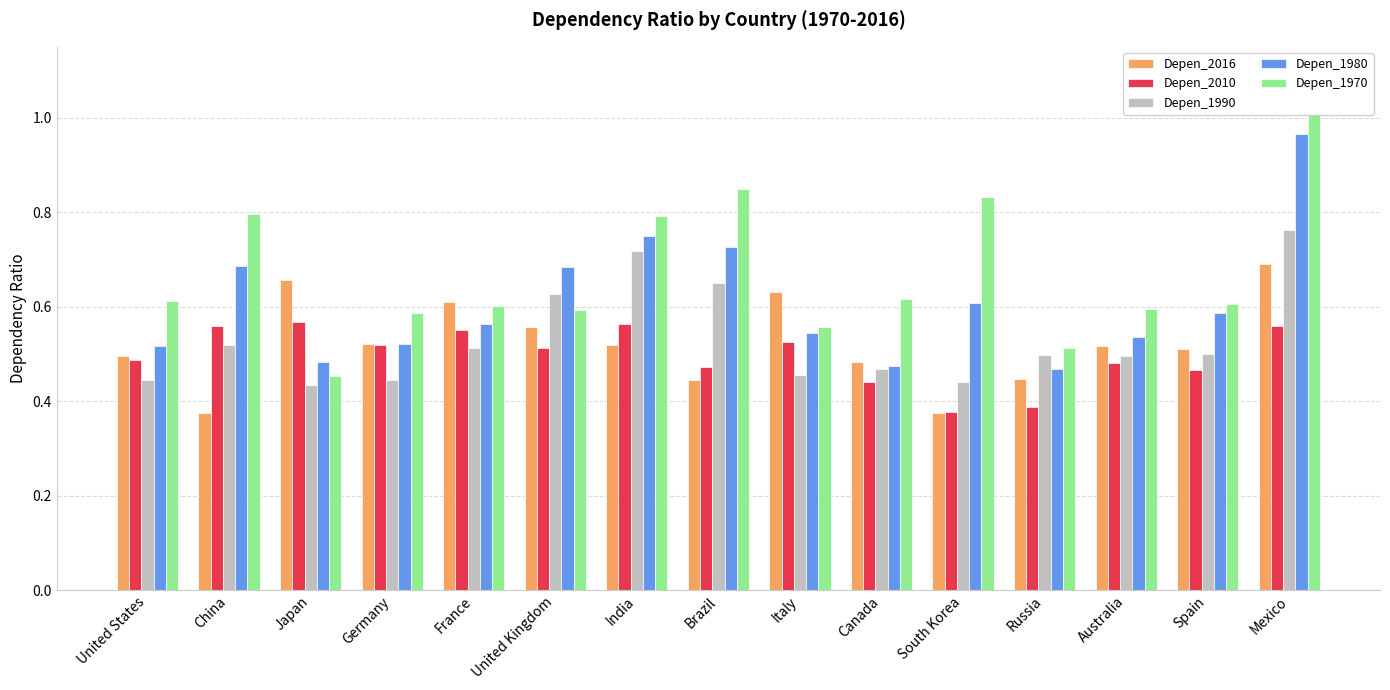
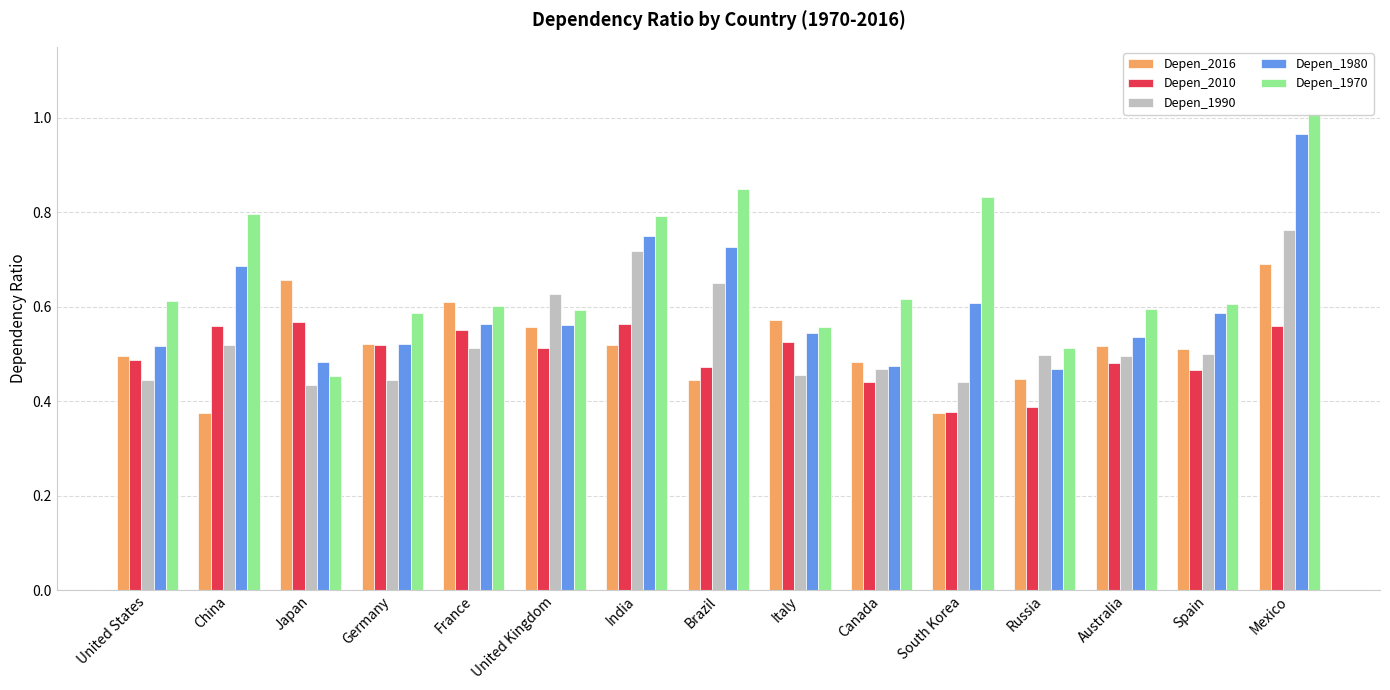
Depen_1980, United Kingdom: 0.68 -> 0.56
Depen_2016, Italy: 0.63 -> 0.57
